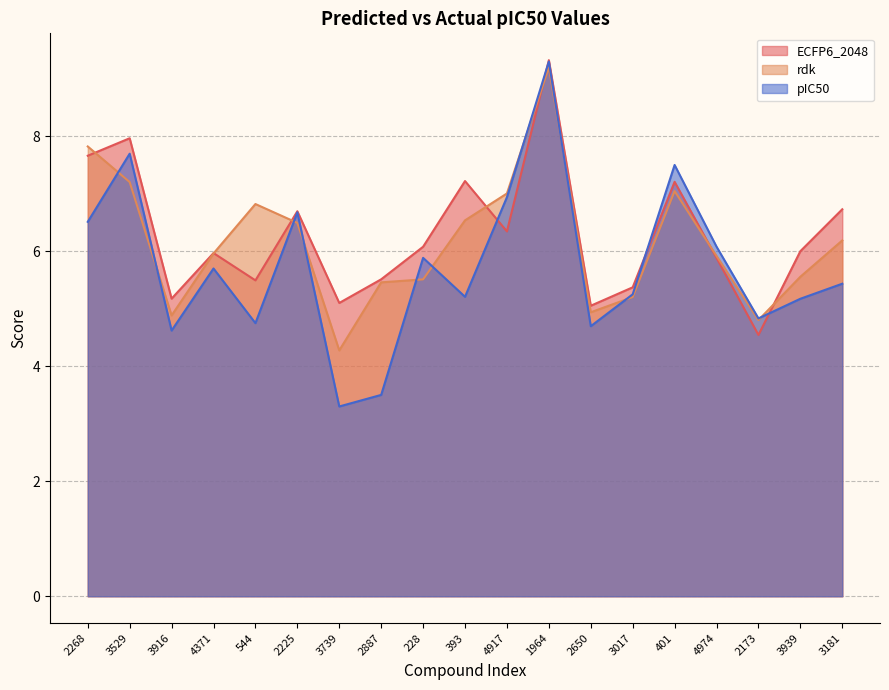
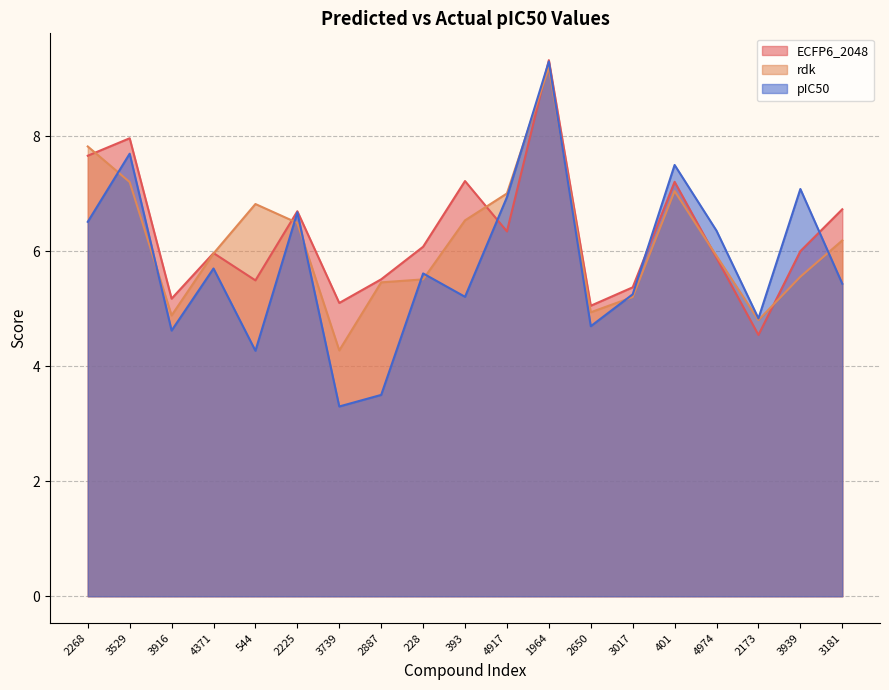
pIC50, 544: 4.8 -> 4.3
pIC50, 228: 5.9 -> 5.6
pIC50, 4974: 6.1 -> 6.4
pIC50, 3939: 5.2 -> 7.1
